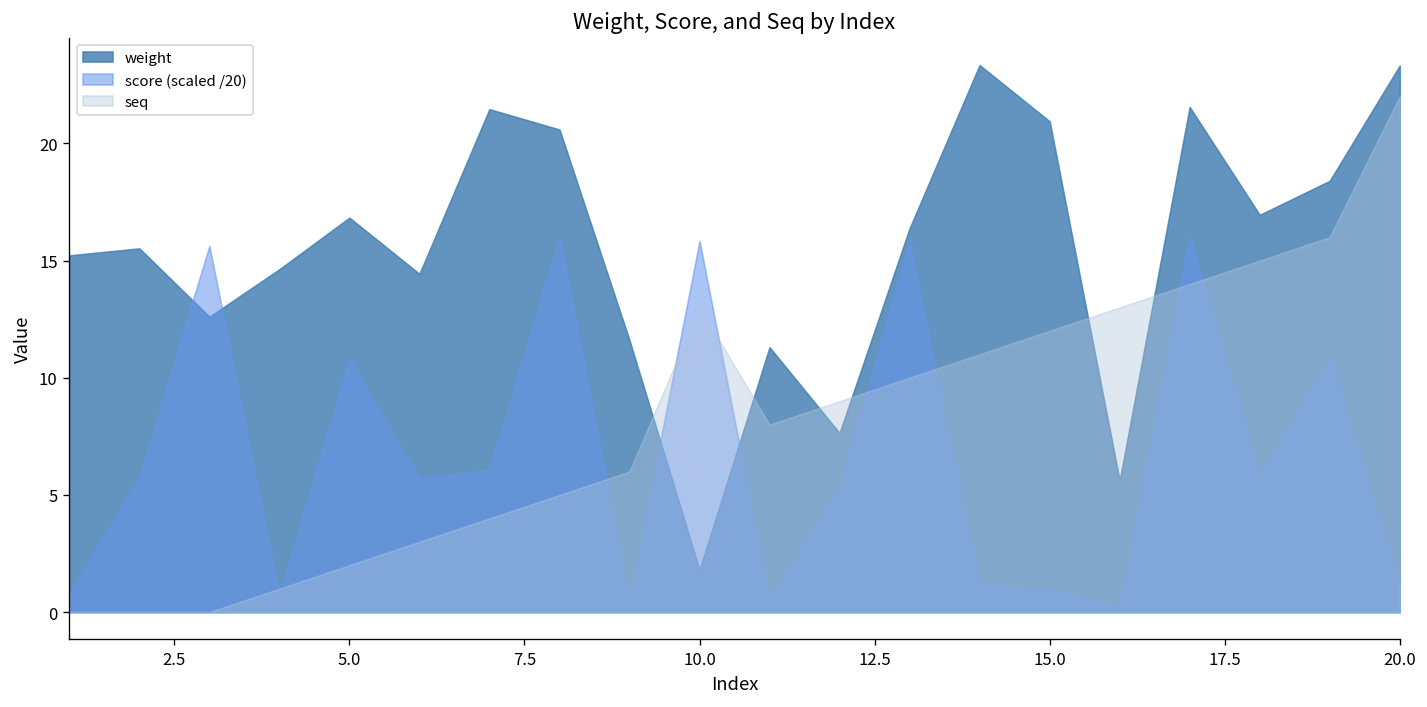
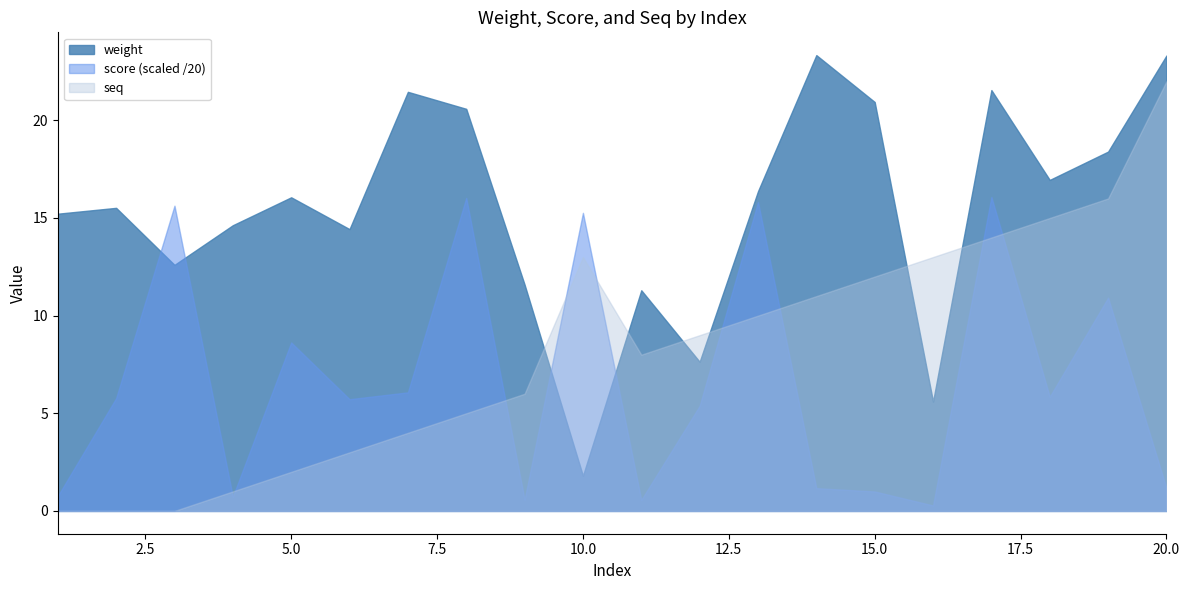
weight, 5.0: 16.8 -> 16.1
score (scaled /20), 5.0: 10.8 -> 8.6
score (scaled /20), 10.0: 15.8 -> 15.3
